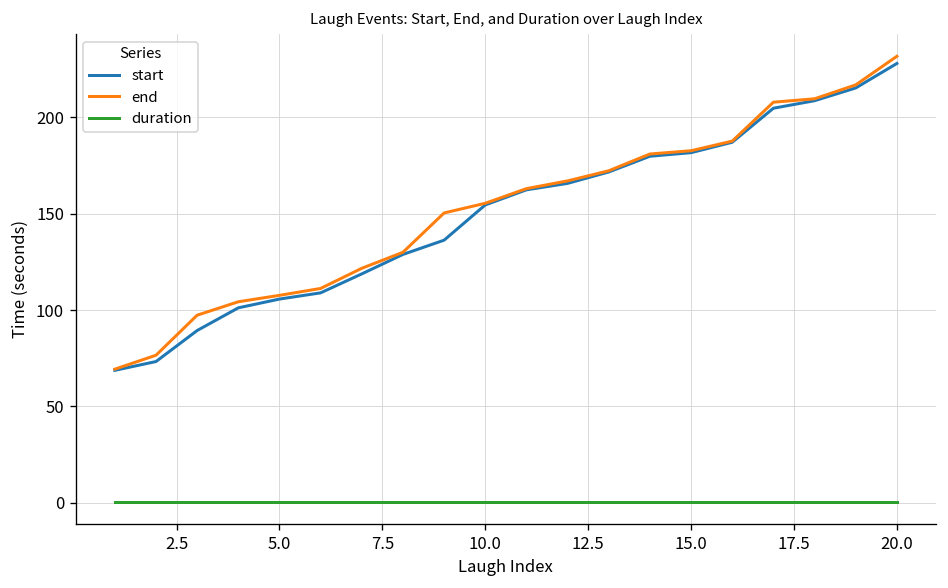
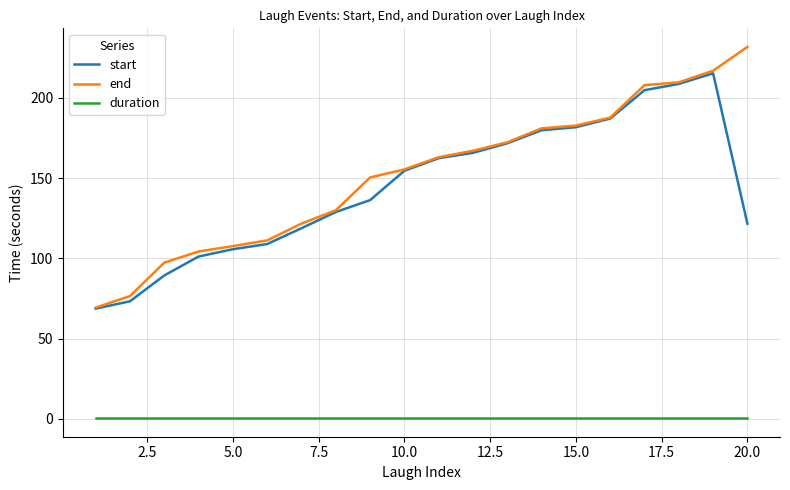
start, 20.0: 228 -> 122
